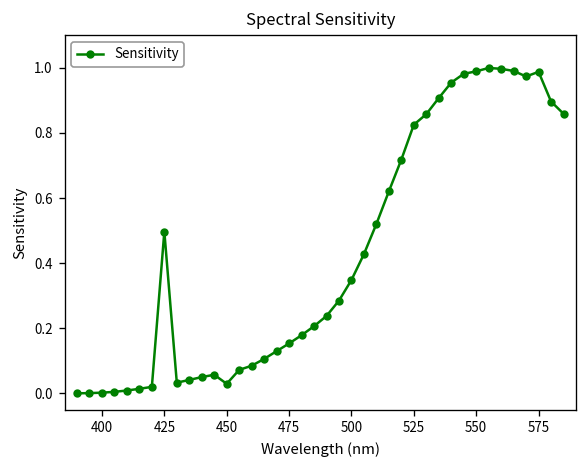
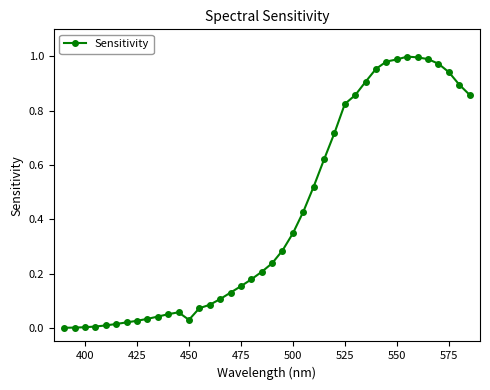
425: 0.50 -> 0.03
575: 0.99 -> 0.94
